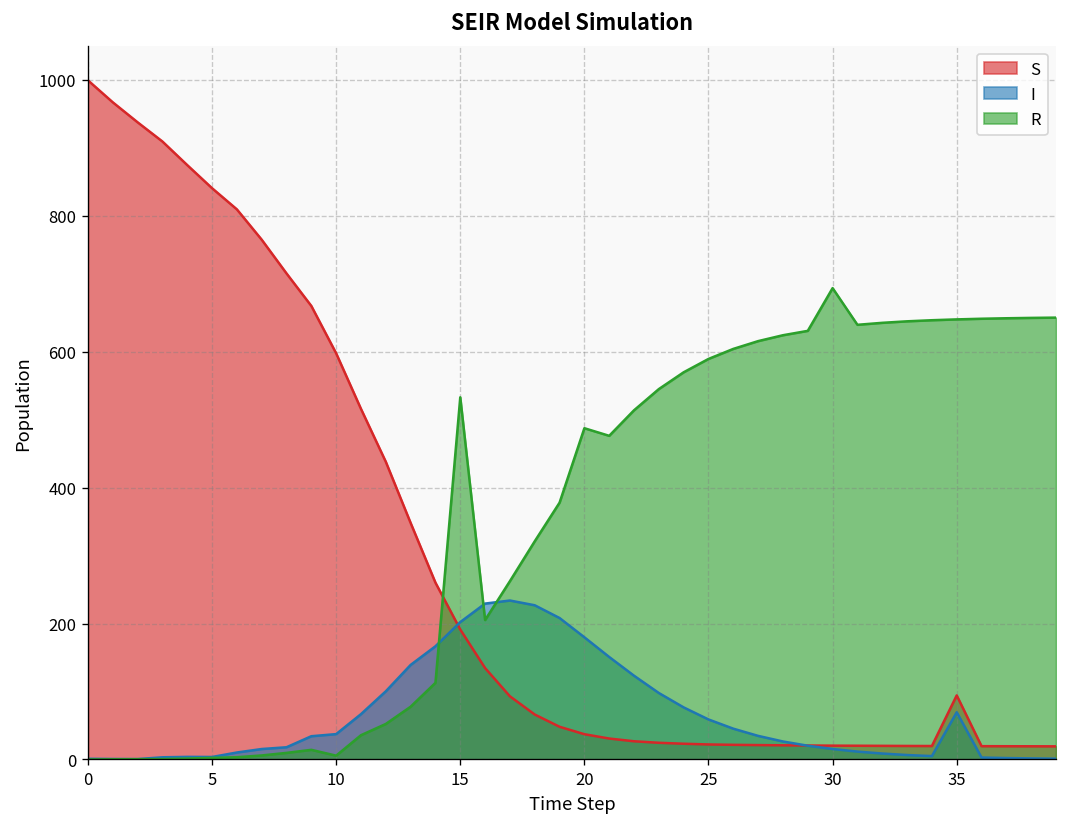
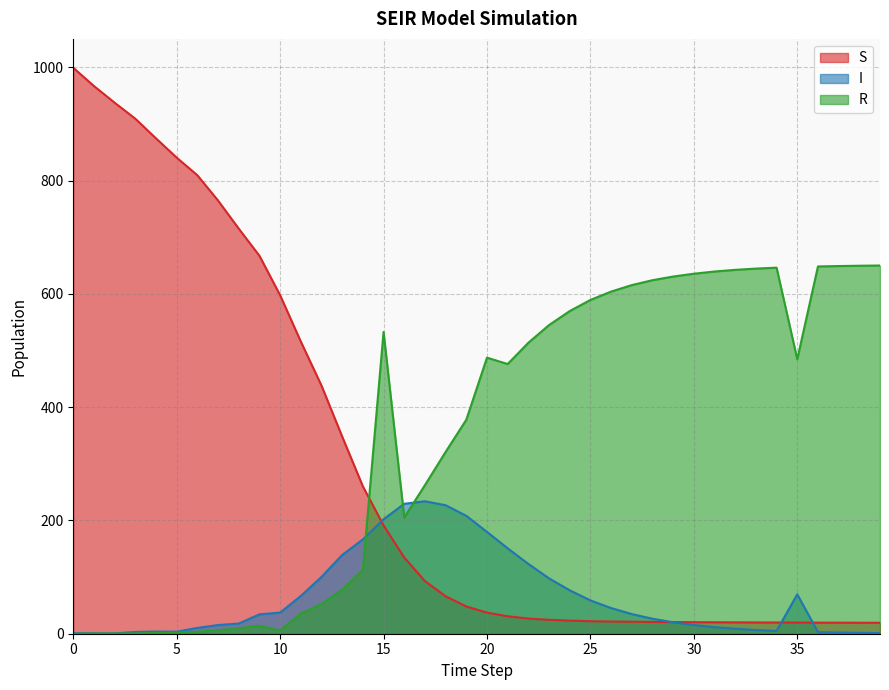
R, 30: 690 -> 640
S, 35: 90 -> 20
R, 35: 650 -> 480
